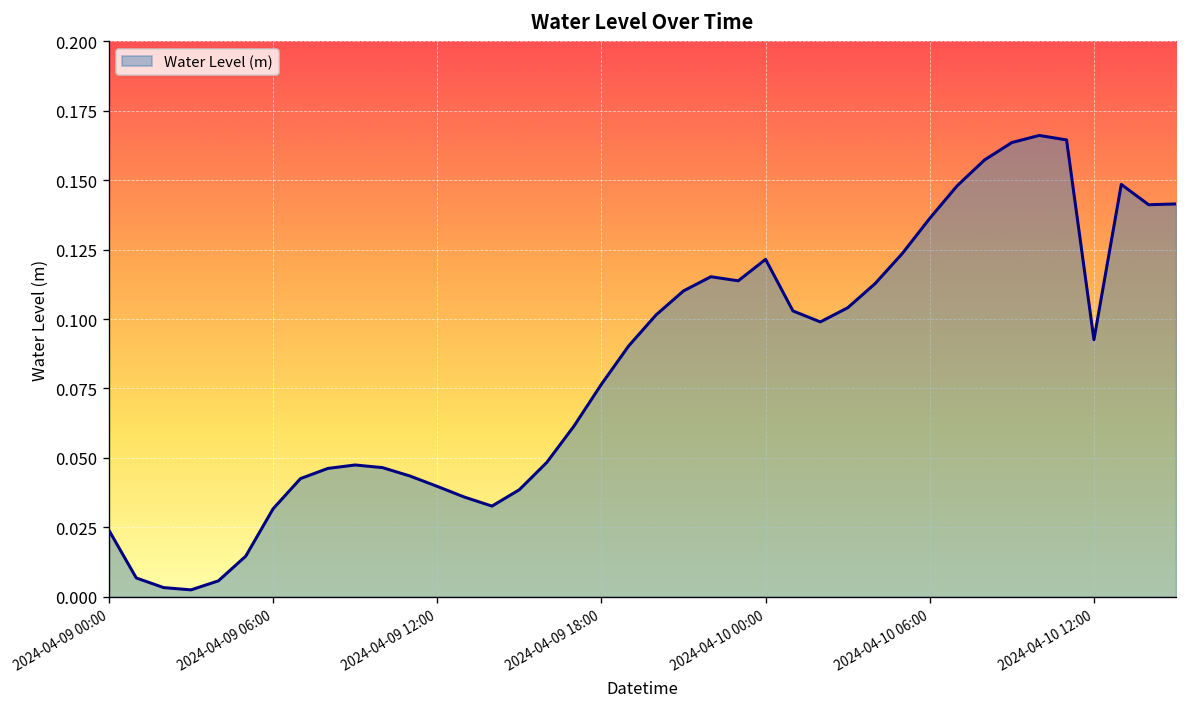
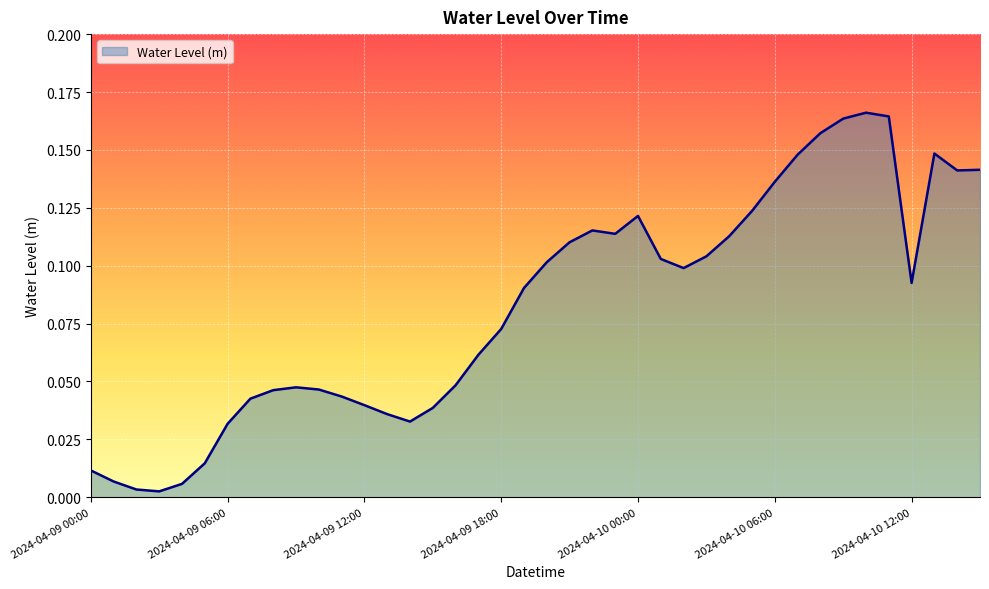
2024-04-09 00:00: 0.024 -> 0.012
2024-04-09 18:00: 0.077 -> 0.073
